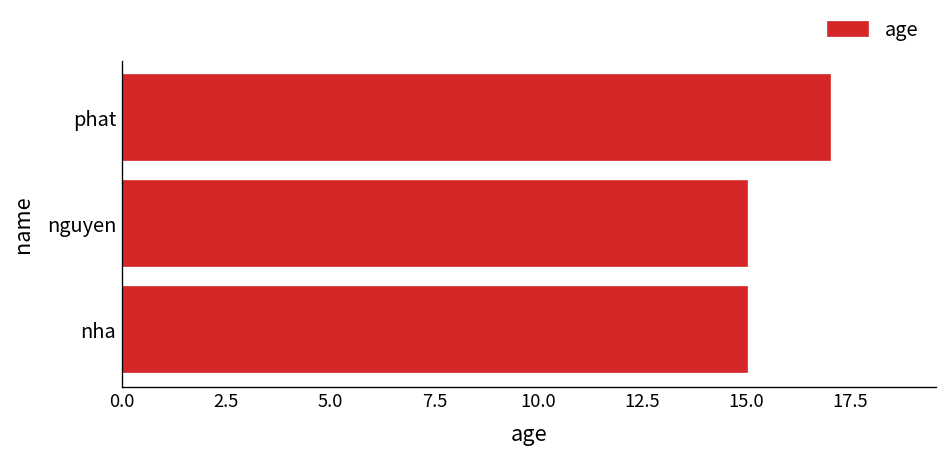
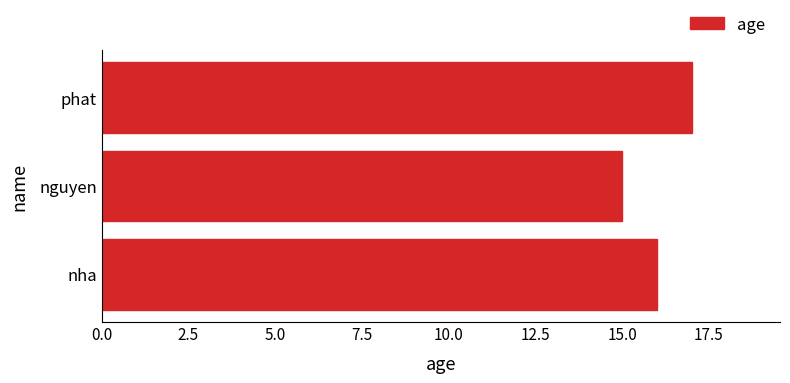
nha: 15 -> 16
